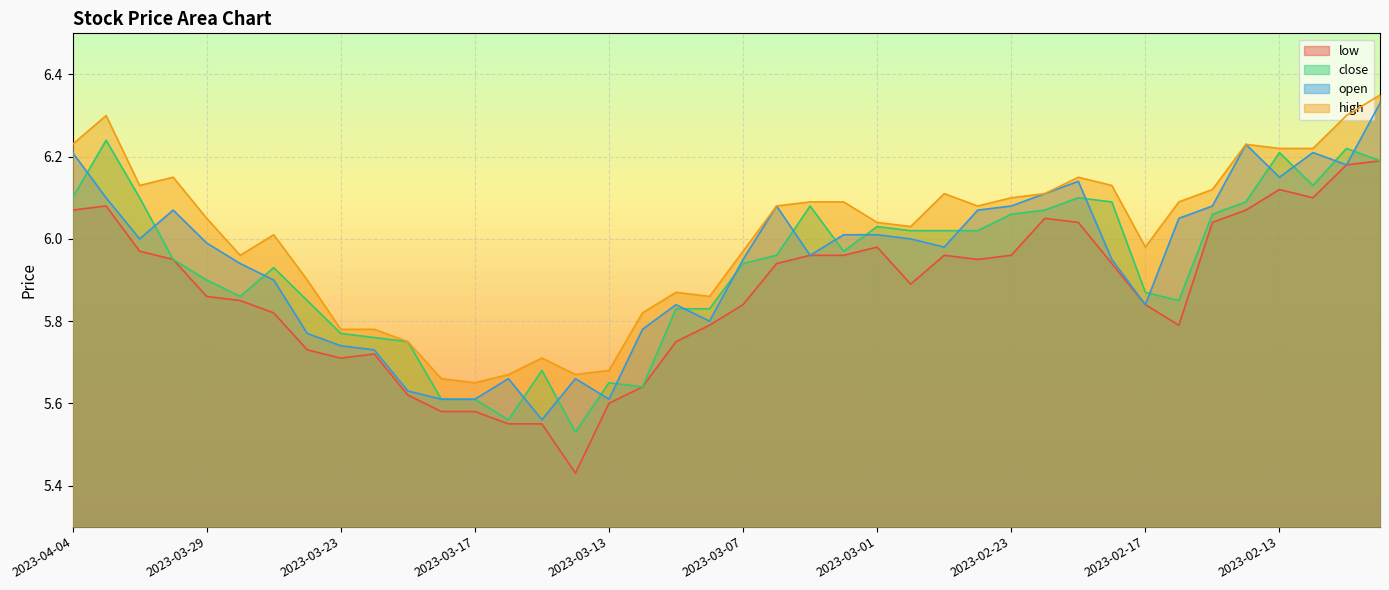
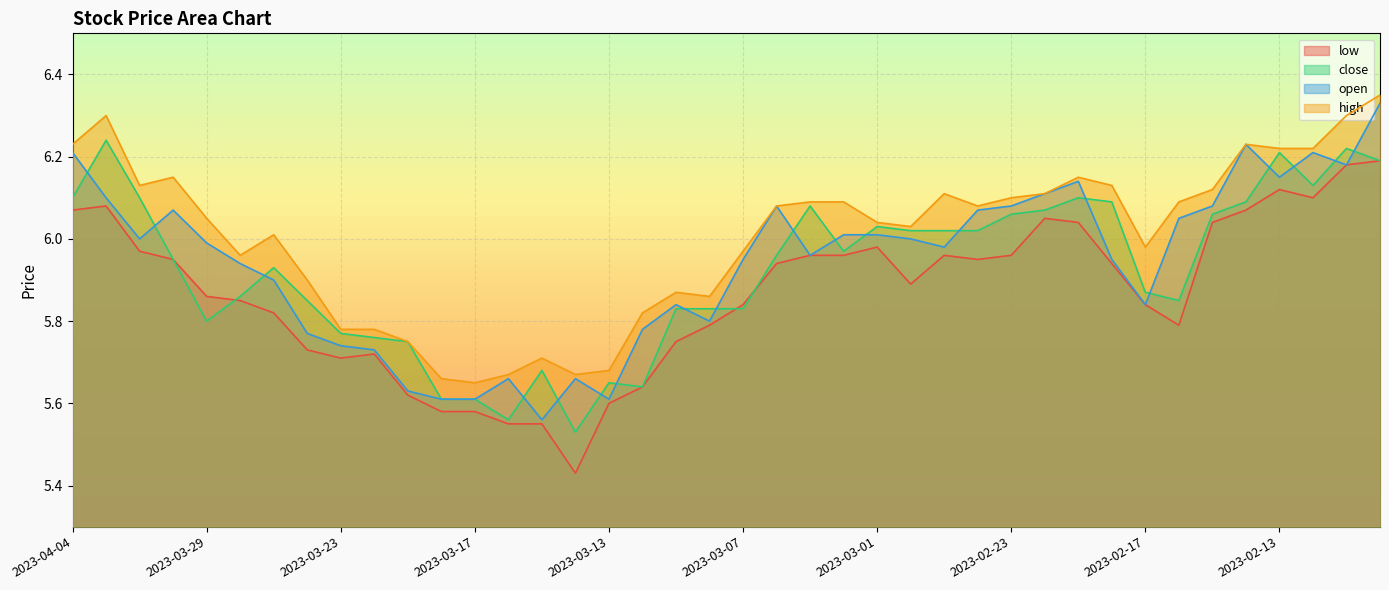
close, 2023-03-29: 5.9 -> 5.8
close, 2023-03-07: 5.94 -> 5.83
